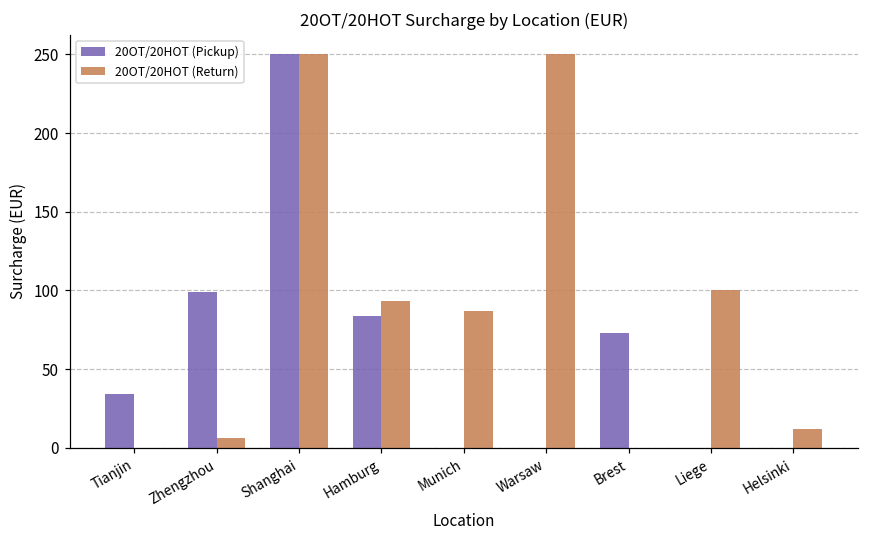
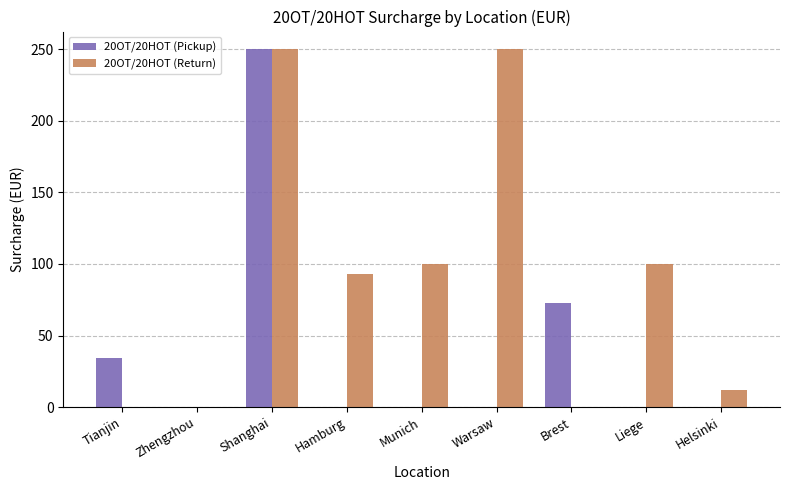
20OT/20HOT (Pickup), Zhengzhou: 99 -> 0
20OT/20HOT (Return), Zhengzhou: 6 -> 0
20OT/20HOT (Pickup), Hamburg: 84 -> 0
20OT/20HOT (Return), Munich: 87 -> 100
